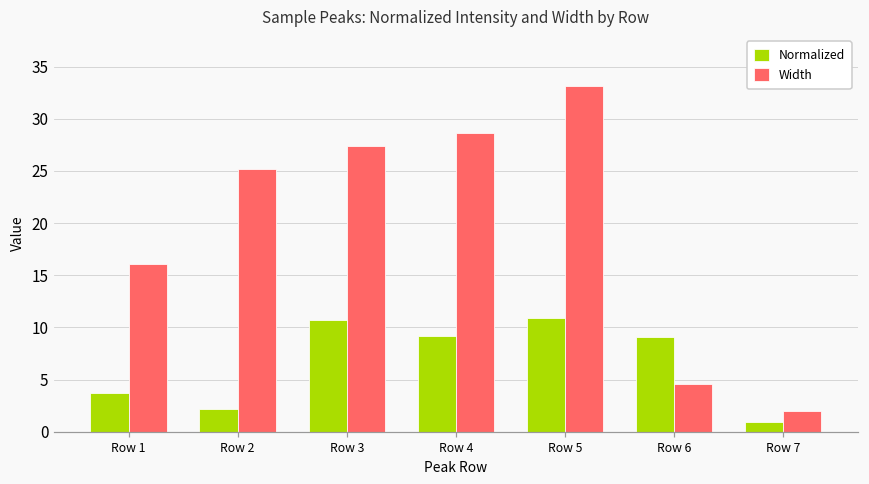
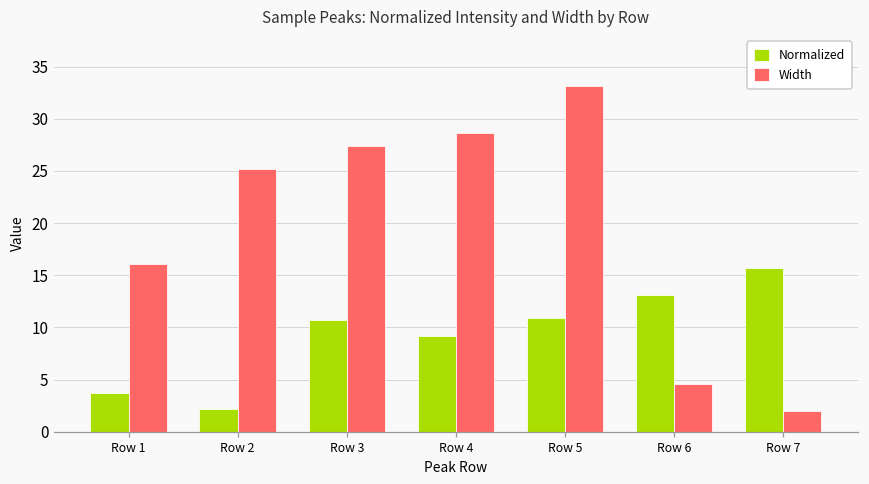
Normalized, Row 6: 9 -> 13
Normalized, Row 7: 1 -> 16
